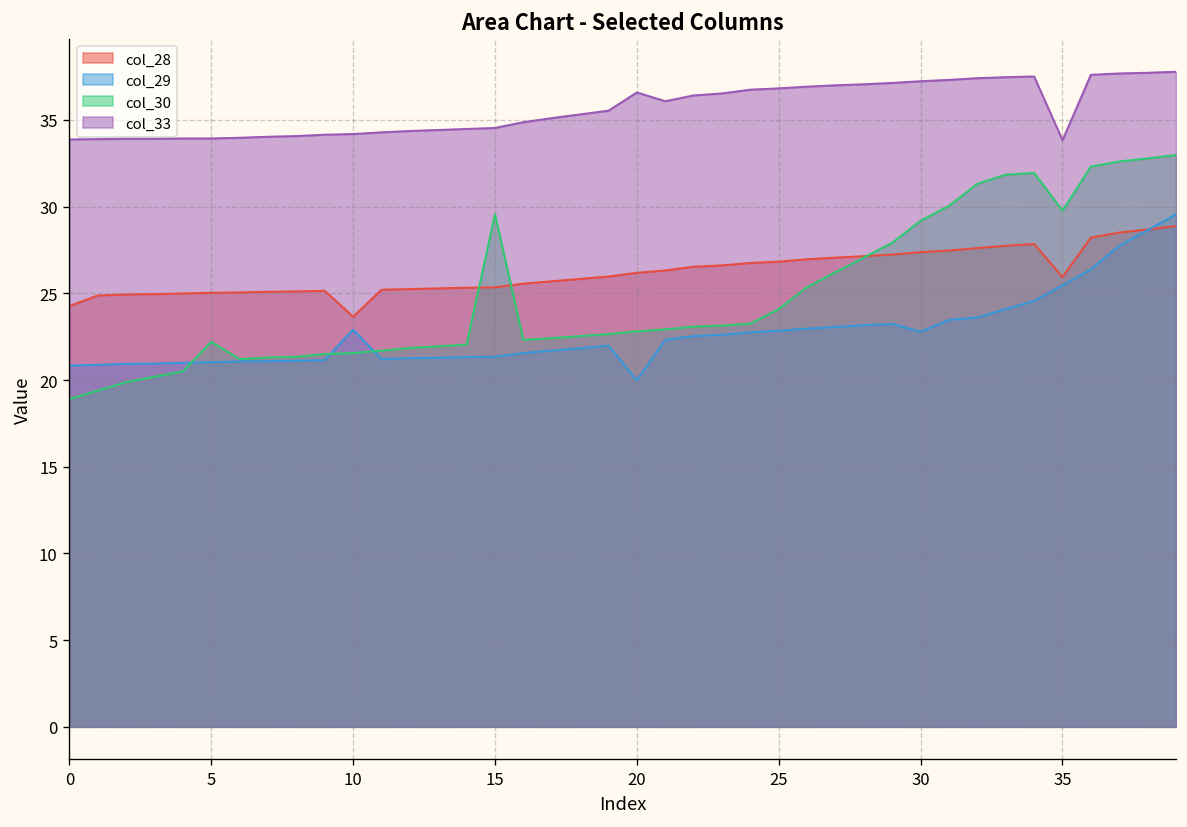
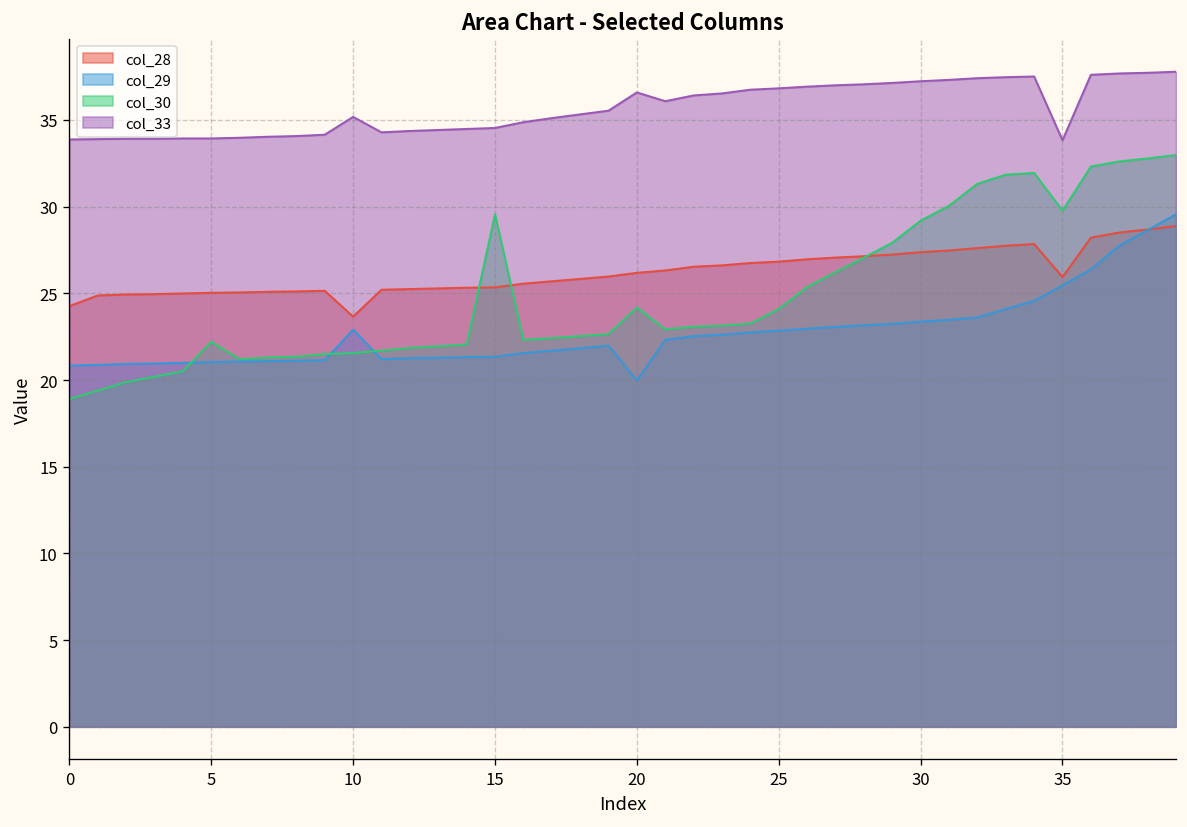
col_33, 10: 34.2 -> 35.2
col_30, 20: 22.8 -> 24.2
col_29, 30: 22.8 -> 23.4
